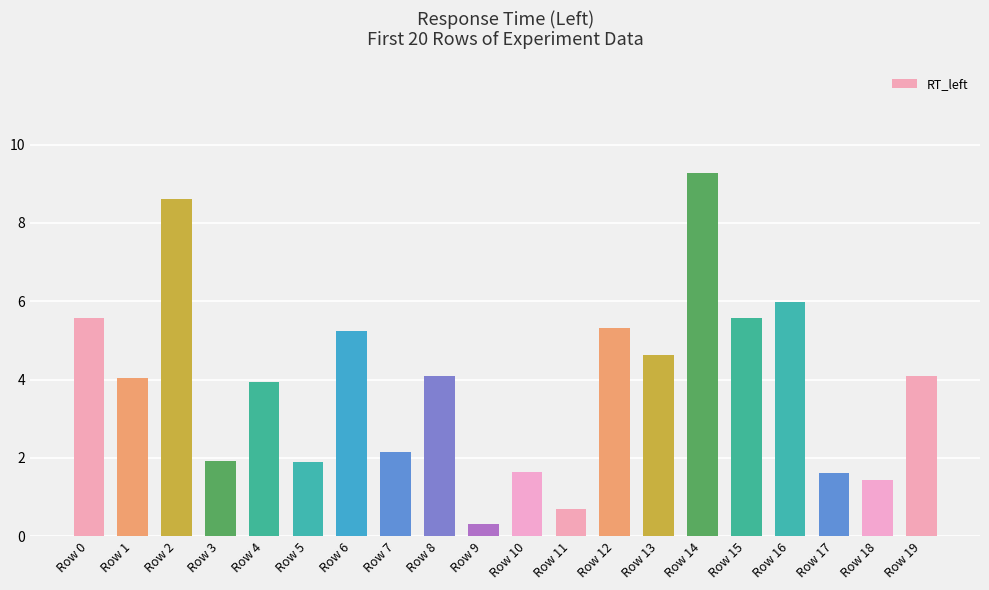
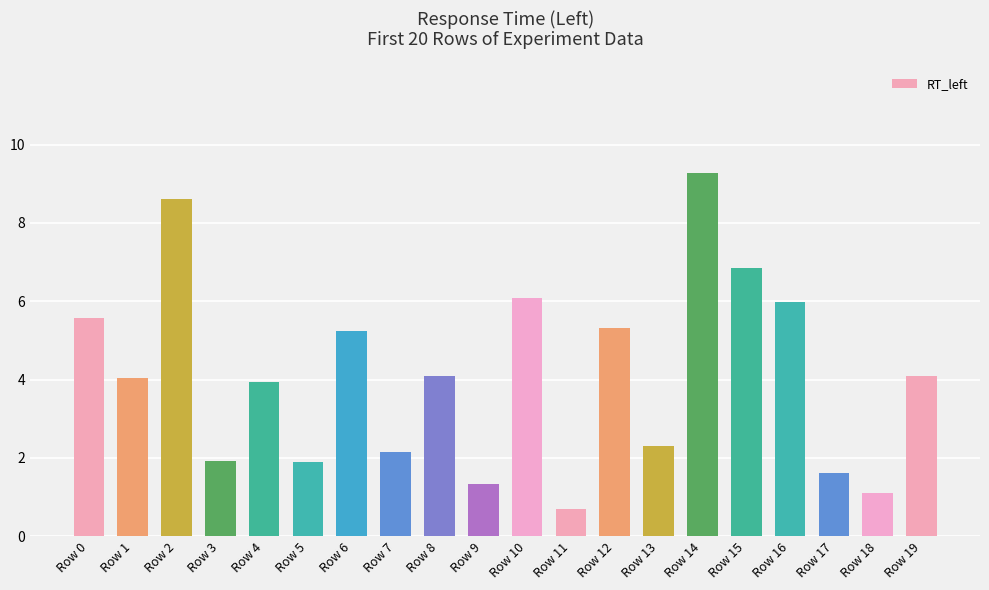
Row 9: 0.3 -> 1.3
Row 10: 1.6 -> 6.1
Row 13: 4.6 -> 2.3
Row 15: 5.6 -> 6.9
Row 18: 1.4 -> 1.1
